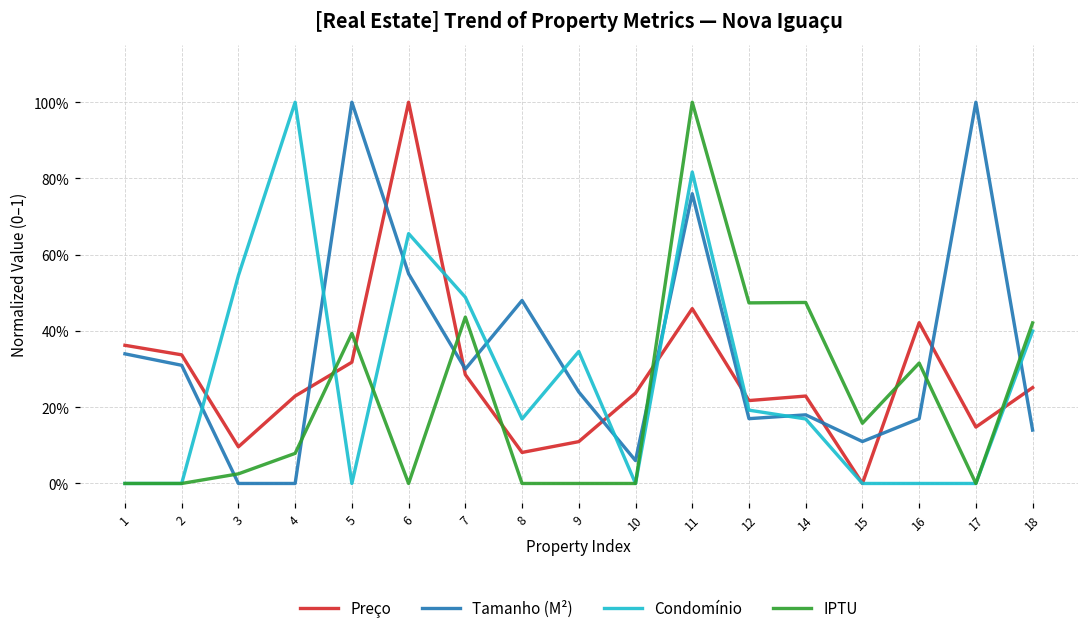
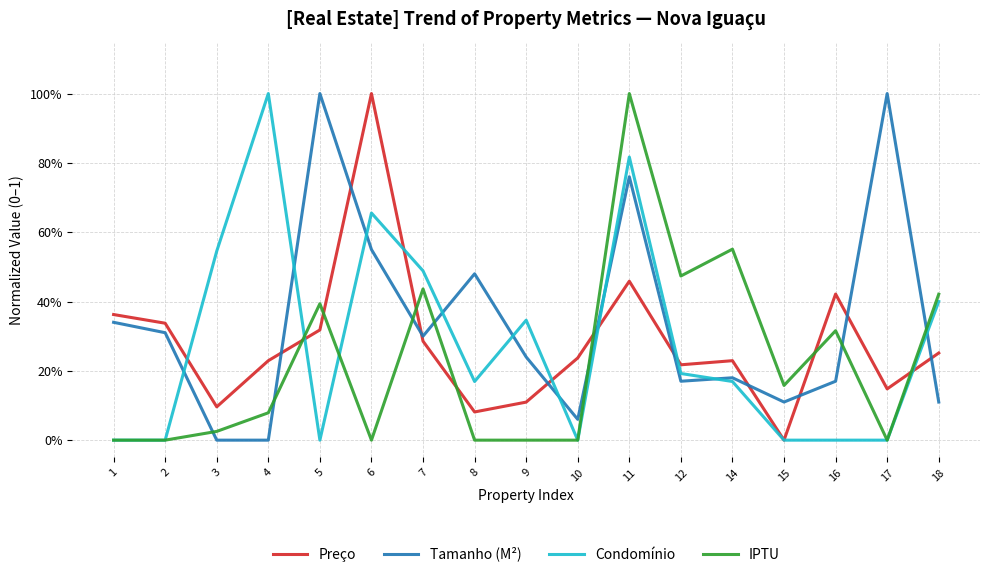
IPTU, 14: 47% -> 55%
Tamanho (M²), 18: 14% -> 11%
